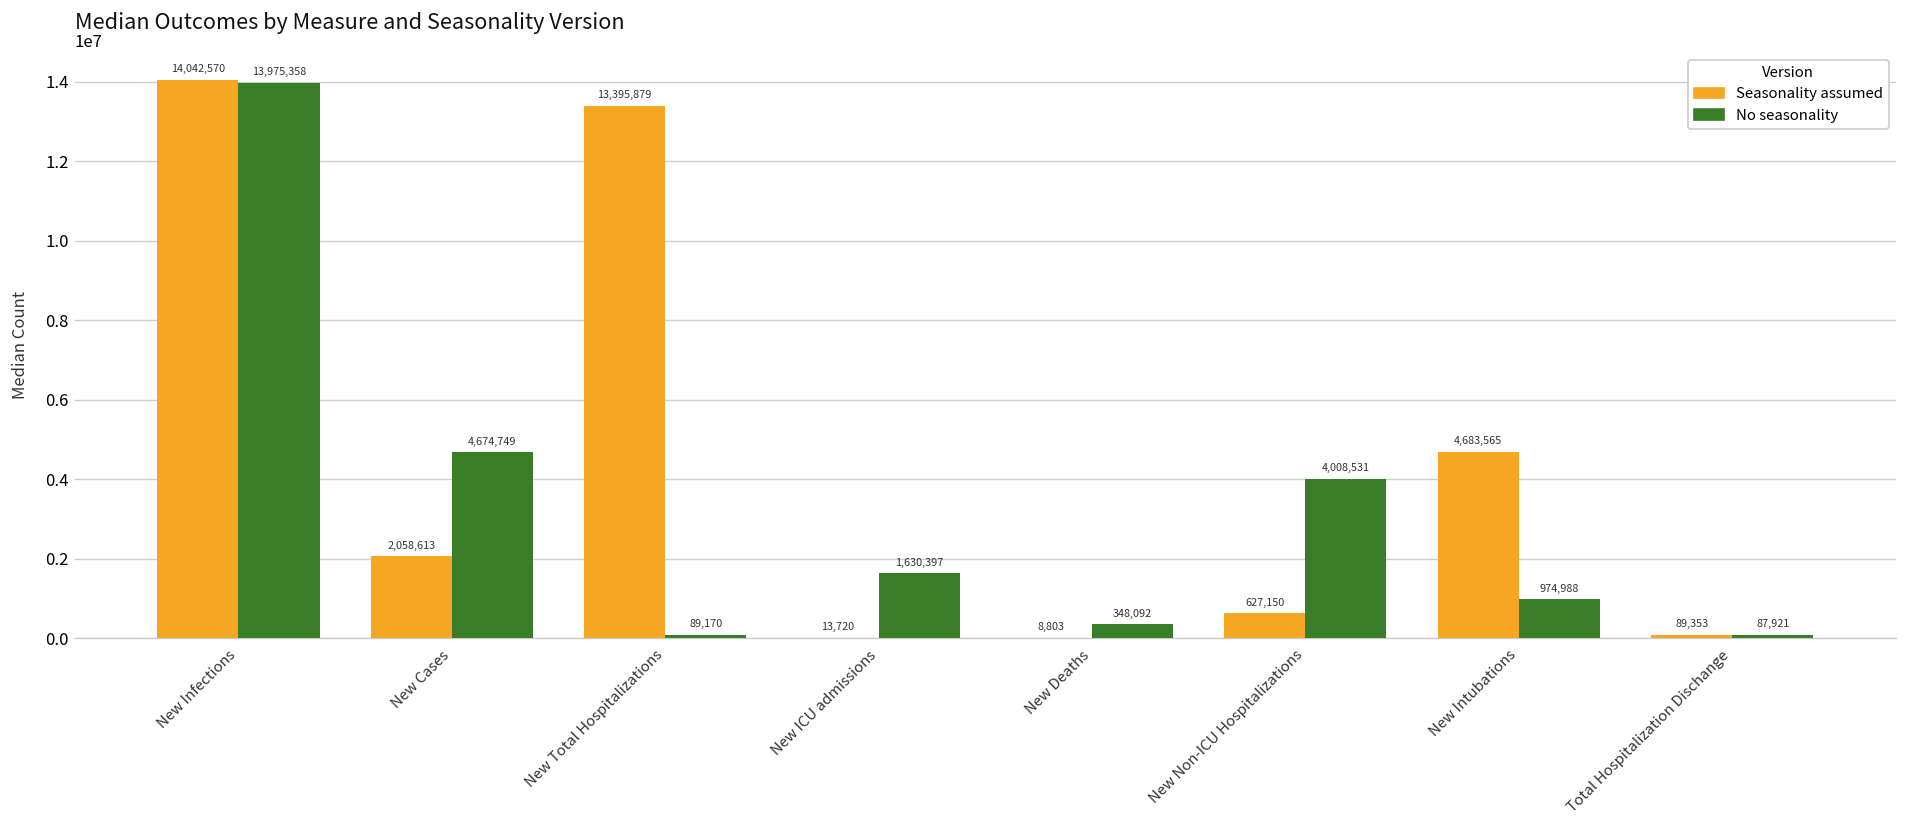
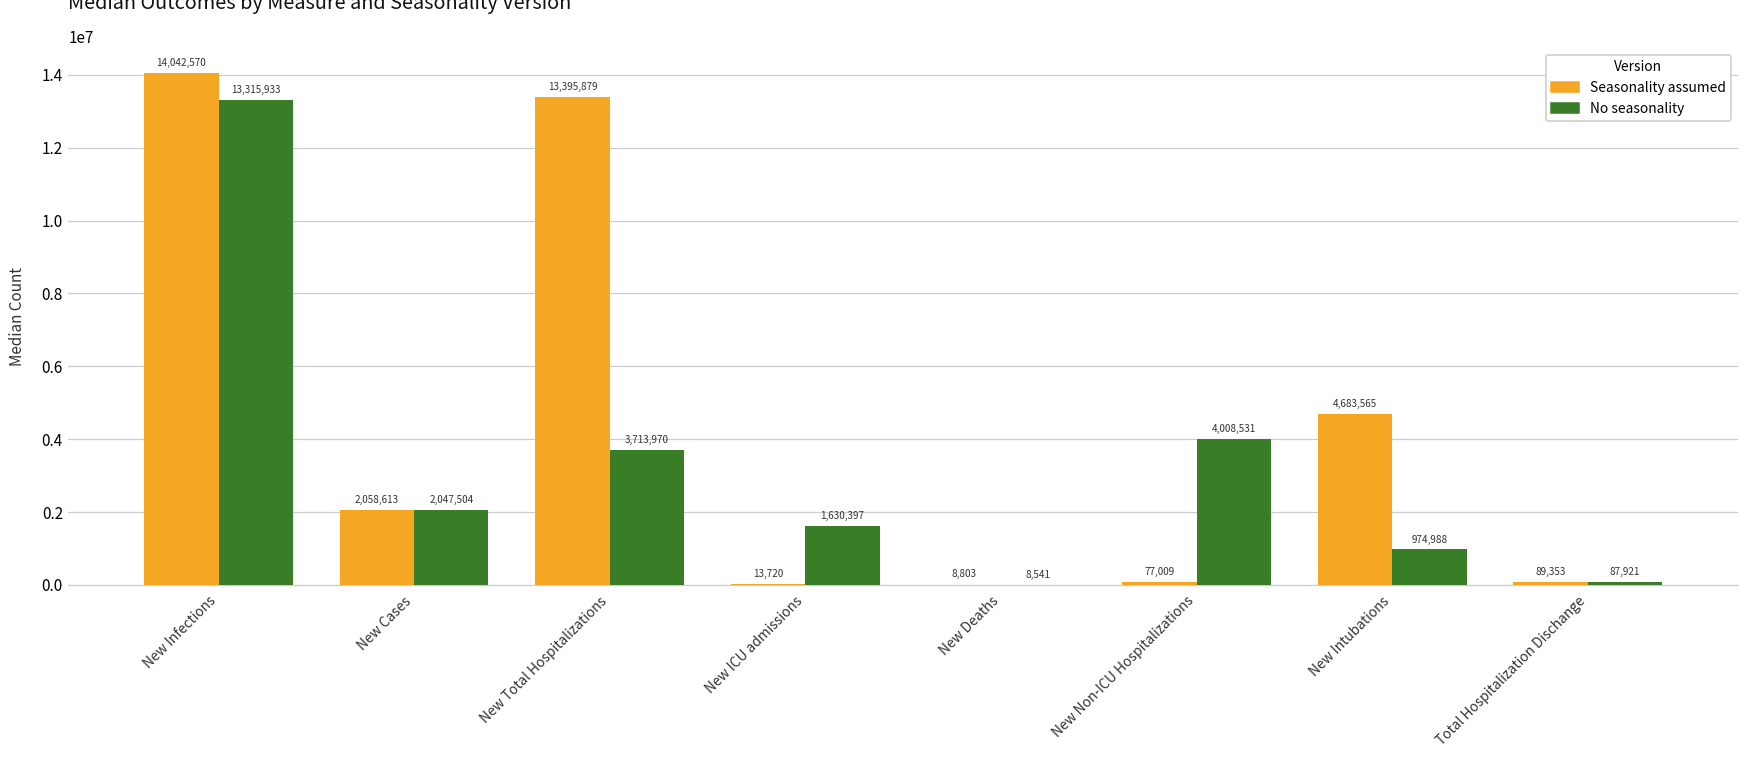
No seasonality, New Infections: 13,975,358 -> 13,315,933
No seasonality, New Cases: 4,674,749 -> 2,047,504
No seasonality, New Total Hospitalizations: 89,170 -> 3,713,970
No seasonality, New Deaths: 348,092 -> 8,541
Seasonality assumed, New Non-ICU Hospitalizations: 627,150 -> 77,009
